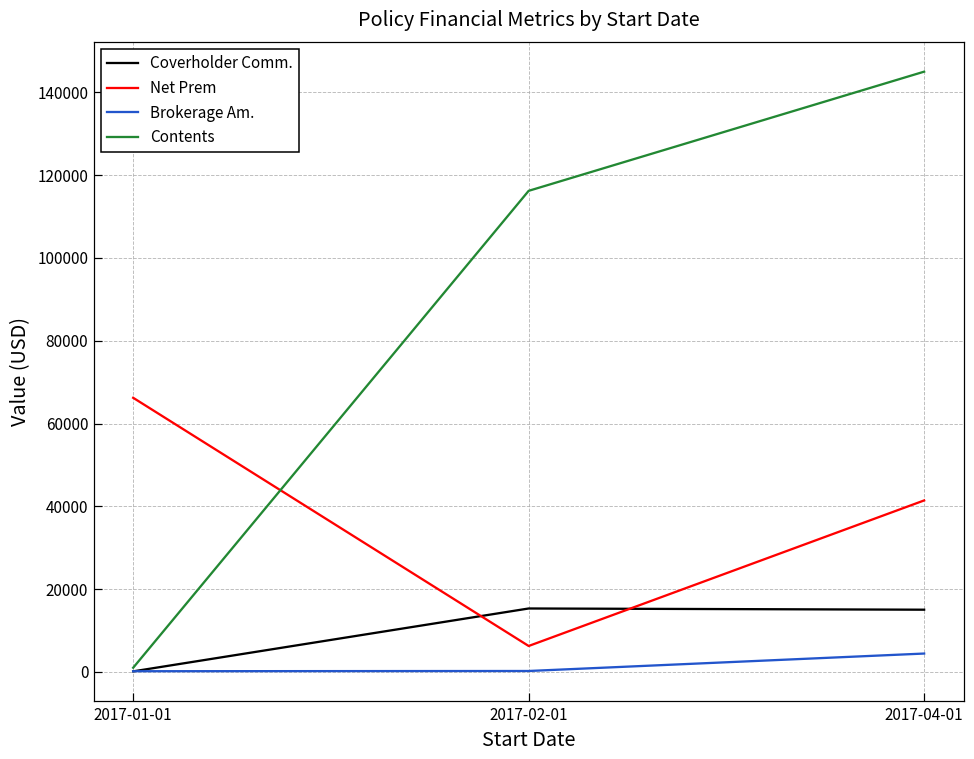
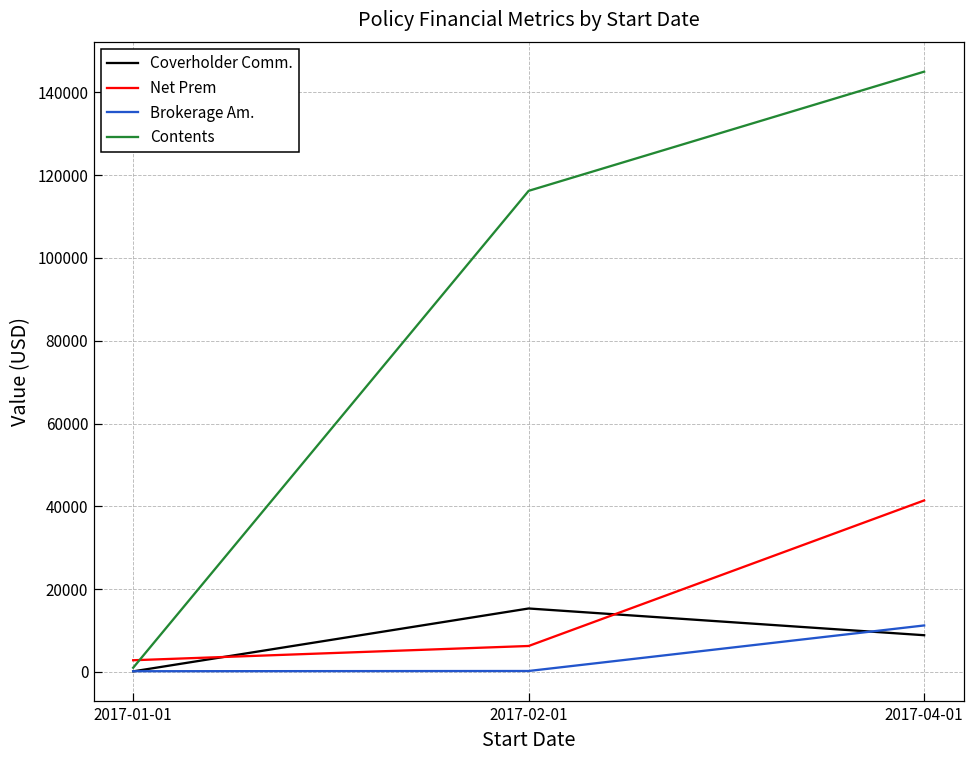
Net Prem, 2017-01-01: 66000 -> 3000
Coverholder Comm., 2017-04-01: 15000 -> 9000
Brokerage Am., 2017-04-01: 4000 -> 11000
